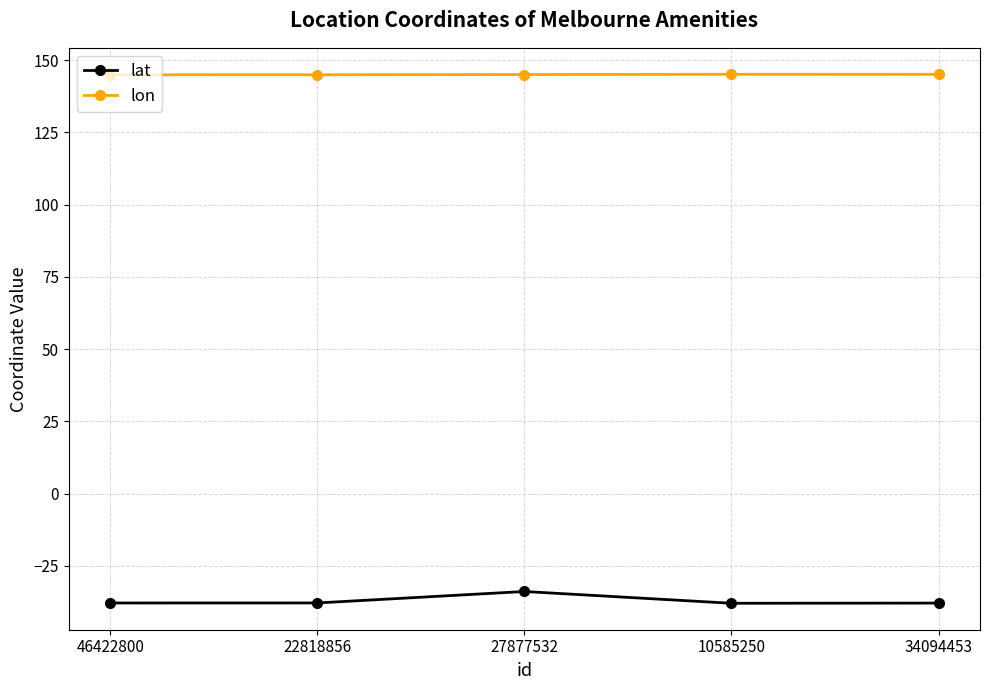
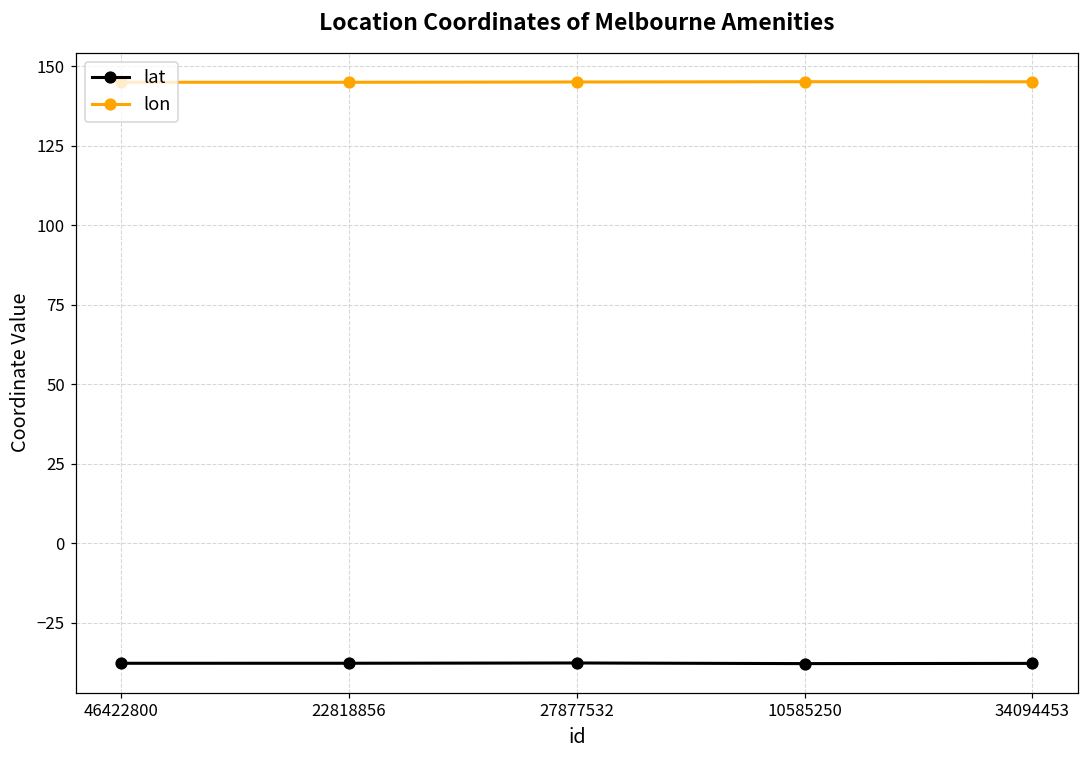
lat, 27877532: -34 -> -38
